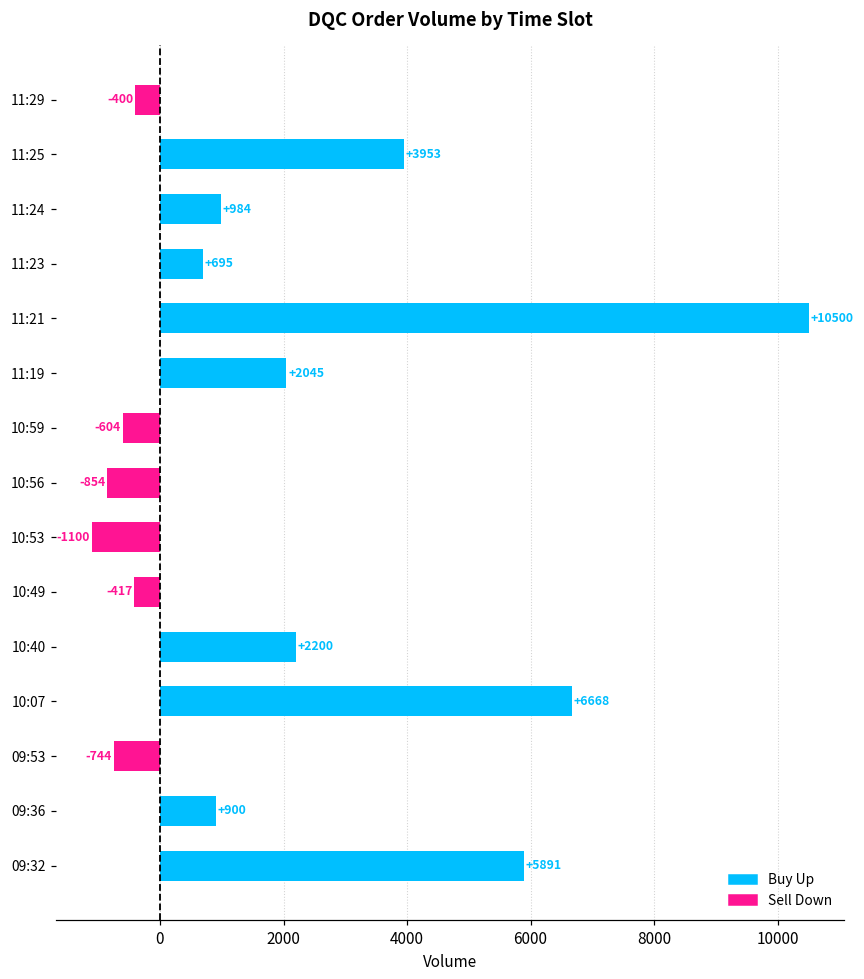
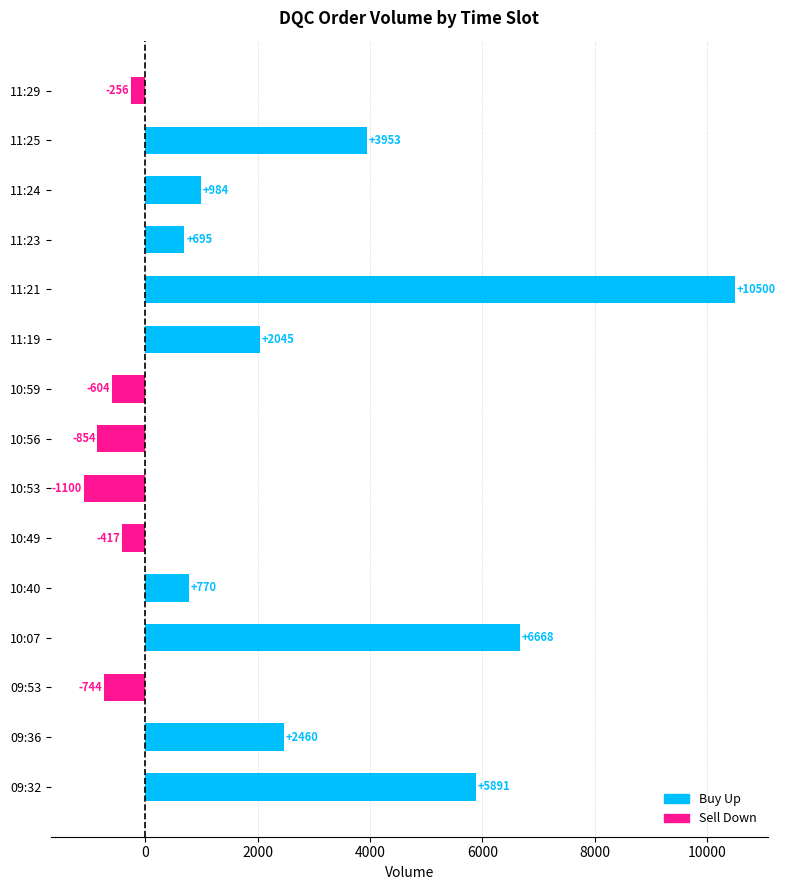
Sell Down, 11:29: -400 -> -256
Buy Up, 10:40: +2200 -> +770
Buy Up, 09:36: +900 -> +2460
